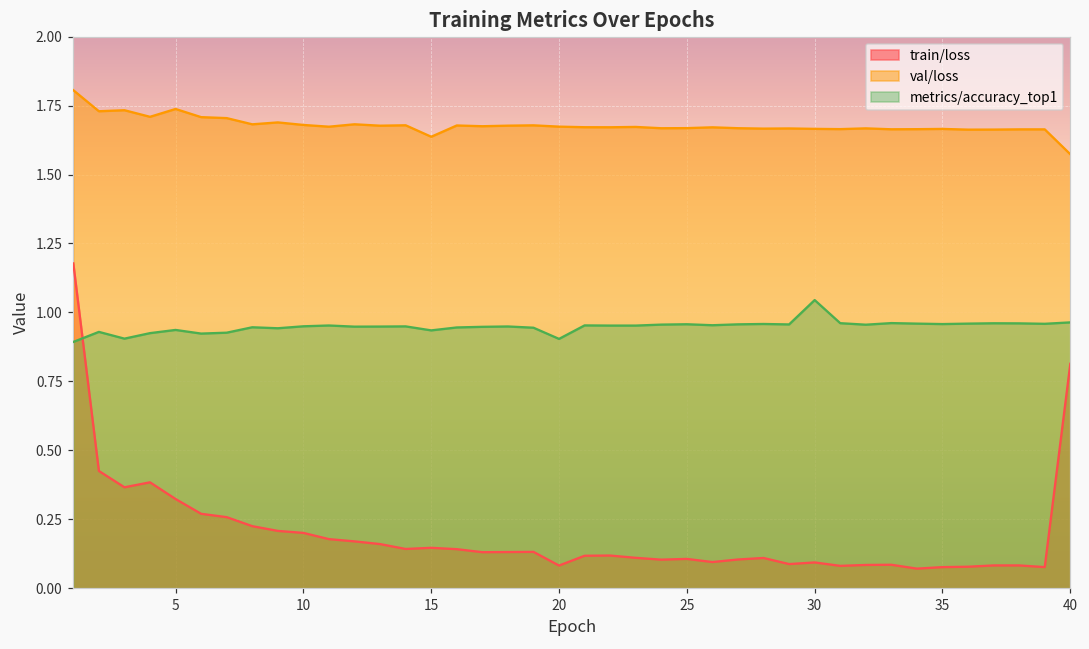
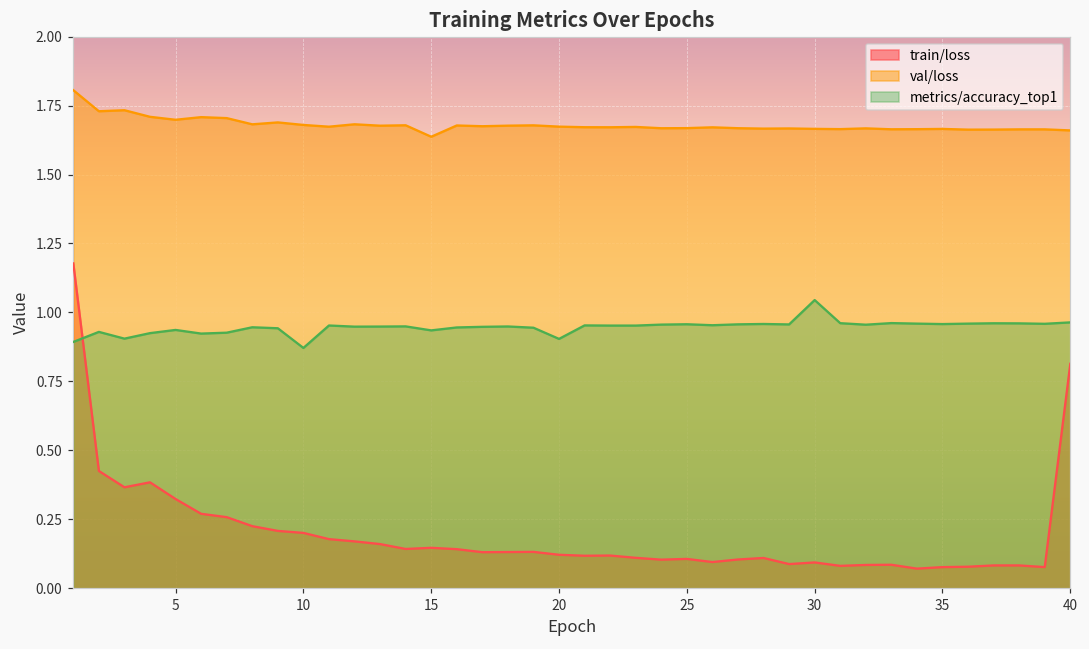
val/loss, 5: 1.74 -> 1.70
metrics/accuracy_top1, 10: 0.95 -> 0.87
train/loss, 20: 0.08 -> 0.12
val/loss, 40: 1.57 -> 1.66
